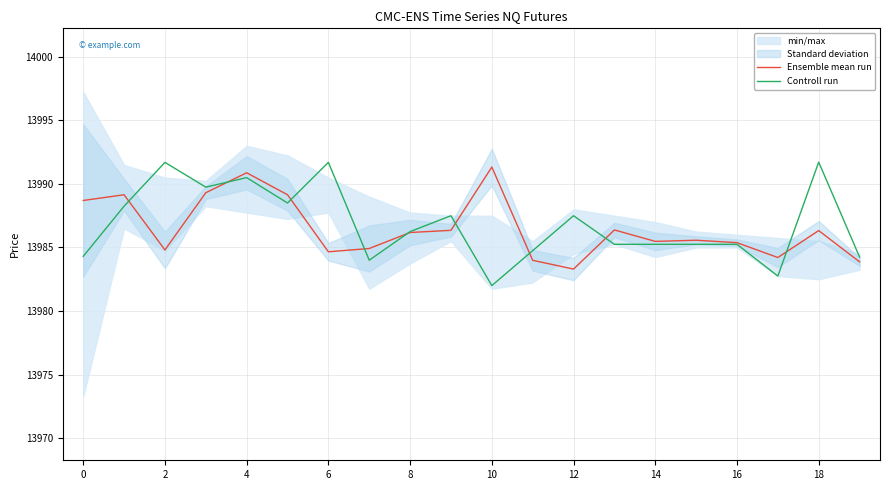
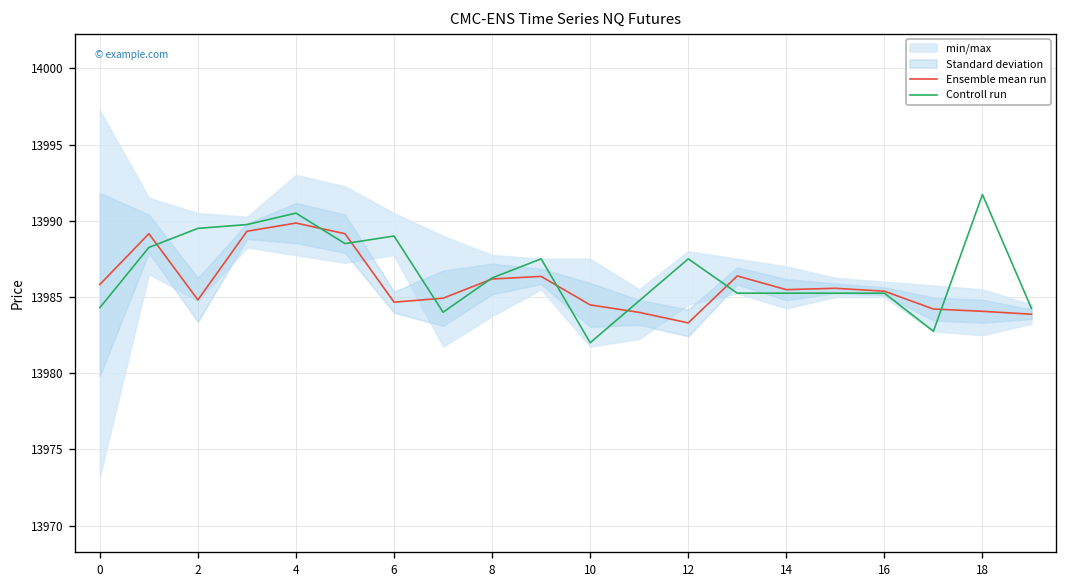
Ensemble mean run, 0: 13988.7 -> 13985.8
Controll run, 2: 13991.7 -> 13989.5
Ensemble mean run, 4: 13990.9 -> 13989.9
Controll run, 6: 13991.7 -> 13989.0
Ensemble mean run, 10: 13991.3 -> 13984.5
Ensemble mean run, 18: 13986.3 -> 13984.1
